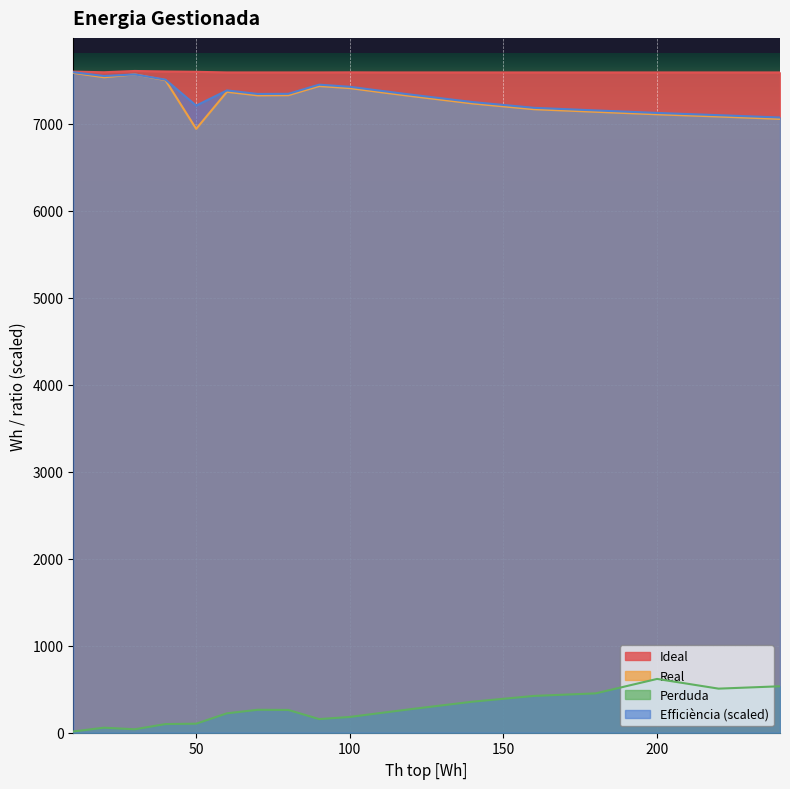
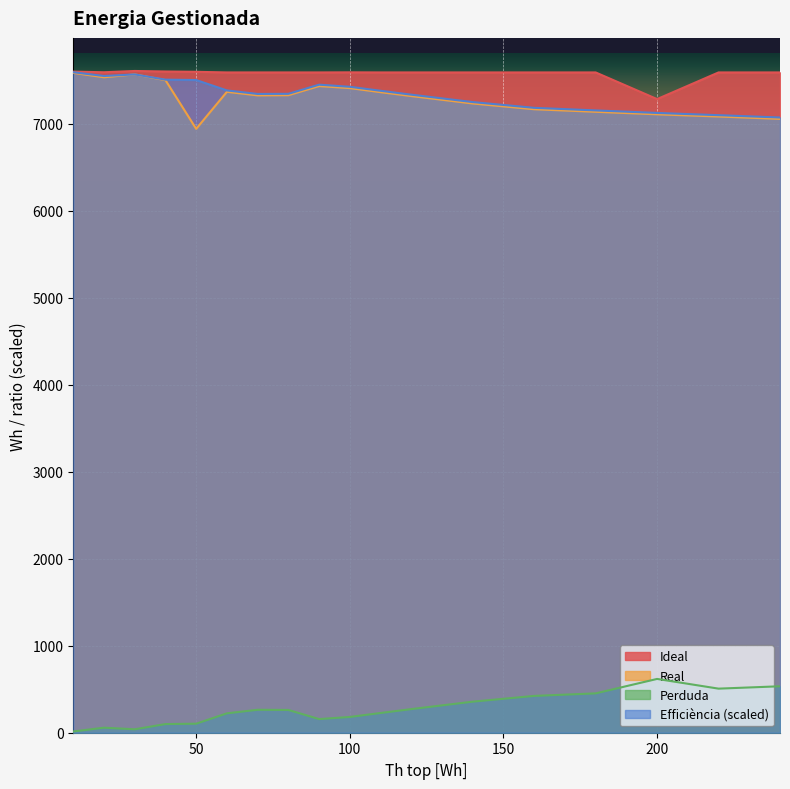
Efficiència (scaled), 50: 7200 -> 7500
Ideal, 200: 7600 -> 7300
